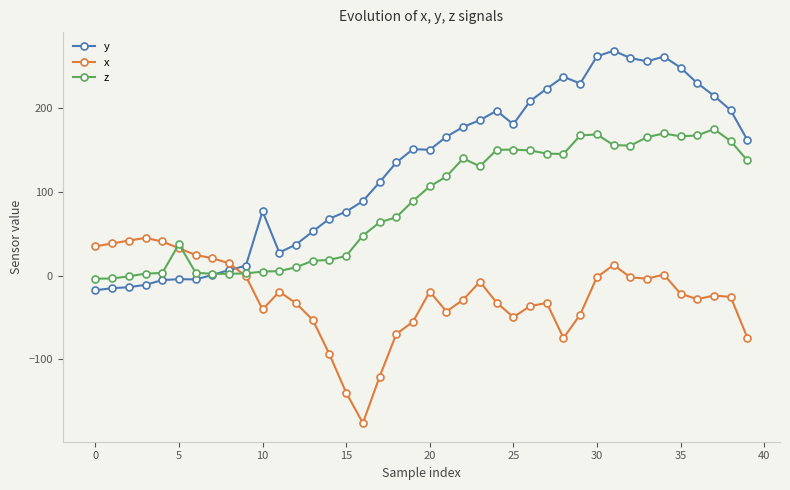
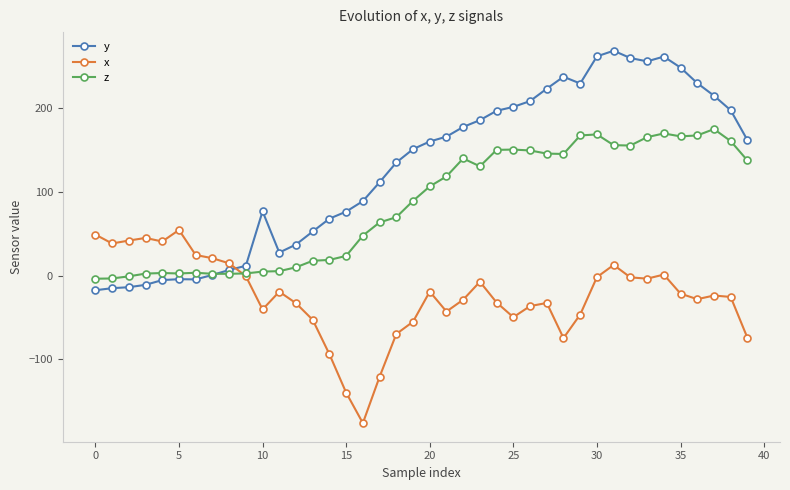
x, 0: 30 -> 50
x, 5: 30 -> 50
z, 5: 40 -> 0
y, 20: 150 -> 160
y, 25: 180 -> 200
